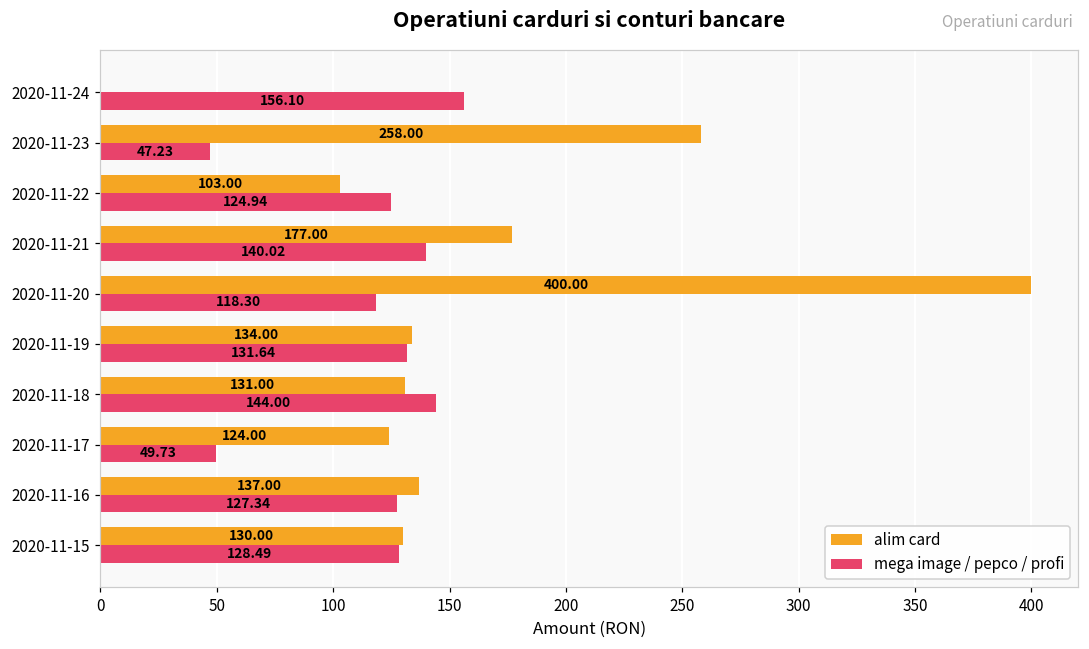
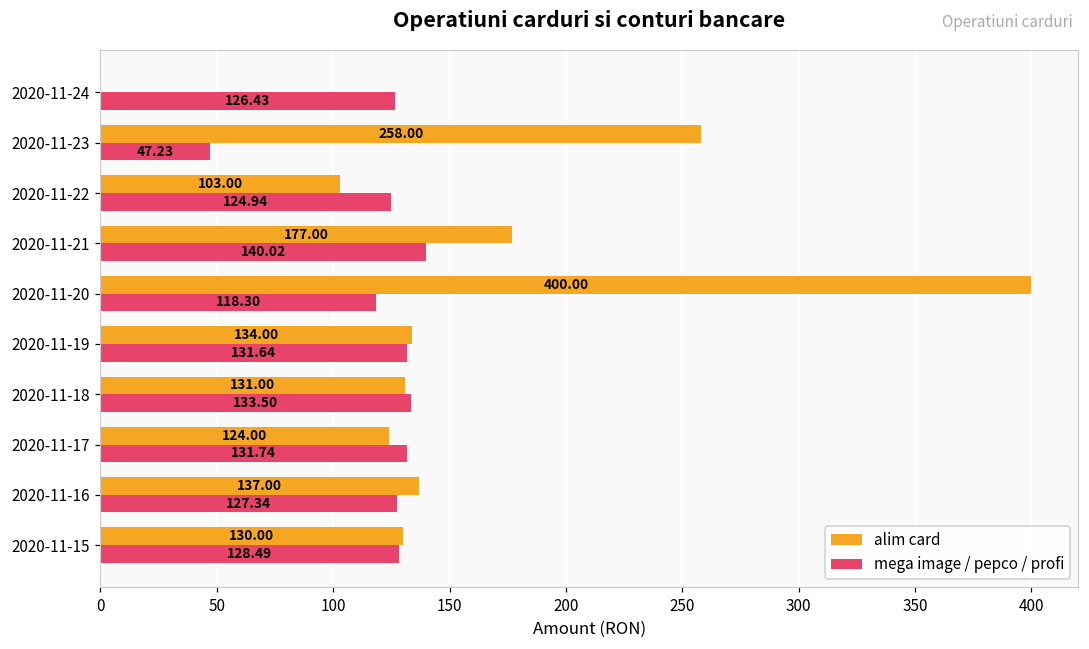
mega image / pepco / profi, 2020-11-24: 156.10 -> 126.43
mega image / pepco / profi, 2020-11-18: 144.00 -> 133.50
mega image / pepco / profi, 2020-11-17: 49.73 -> 131.74
